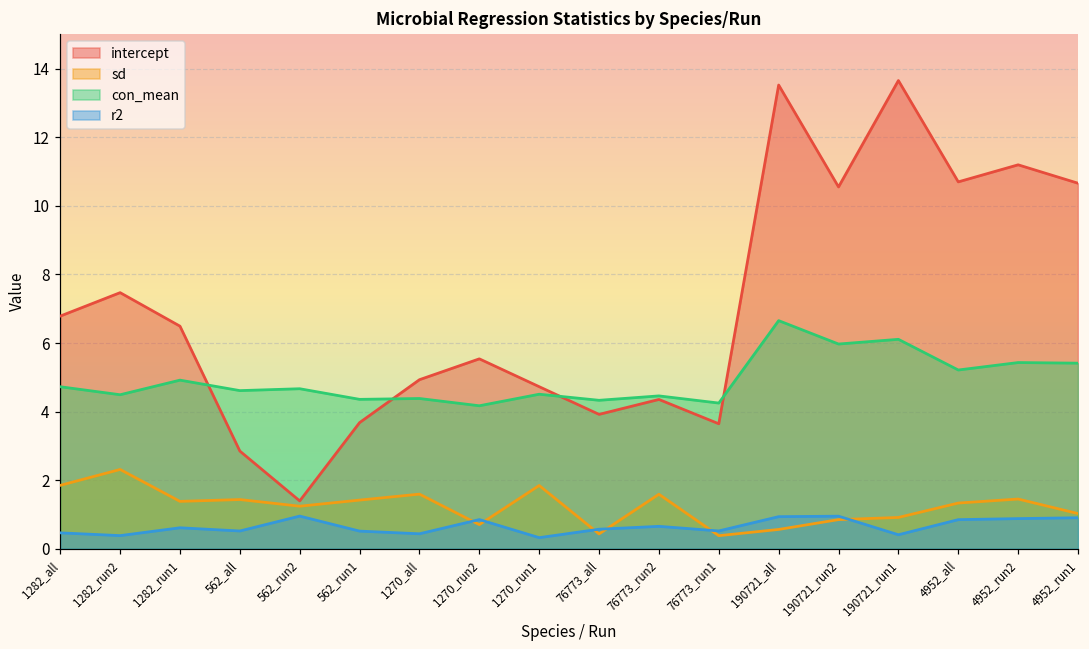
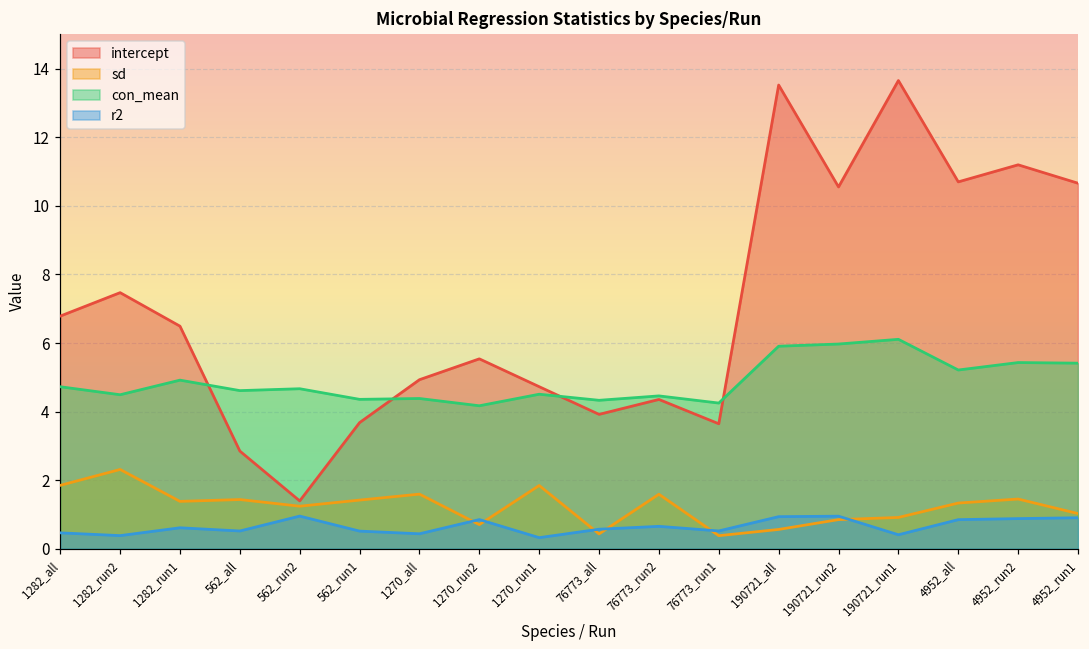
con_mean, 190721_all: 6.7 -> 5.9
